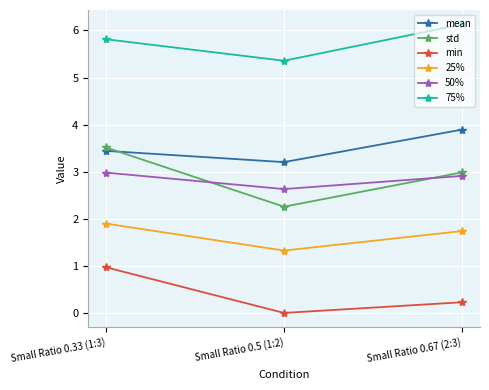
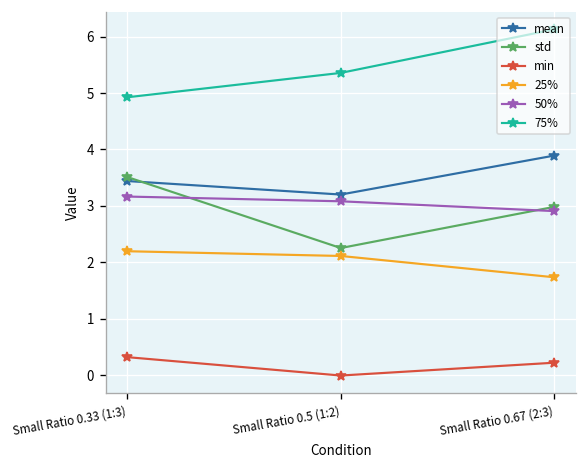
min, Small Ratio 0.33 (1:3): 1.0 -> 0.3
25%, Small Ratio 0.33 (1:3): 1.9 -> 2.2
50%, Small Ratio 0.33 (1:3): 3.0 -> 3.2
75%, Small Ratio 0.33 (1:3): 5.8 -> 4.9
25%, Small Ratio 0.5 (1:2): 1.3 -> 2.1
50%, Small Ratio 0.5 (1:2): 2.6 -> 3.1
